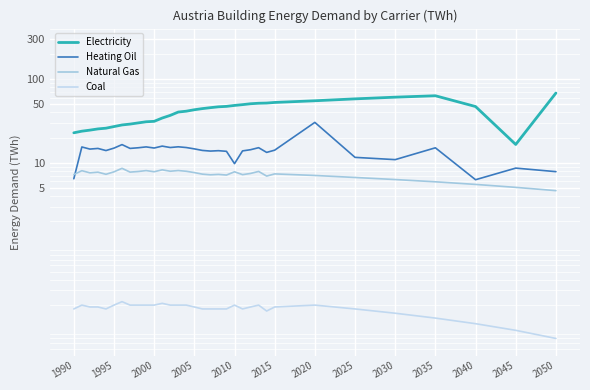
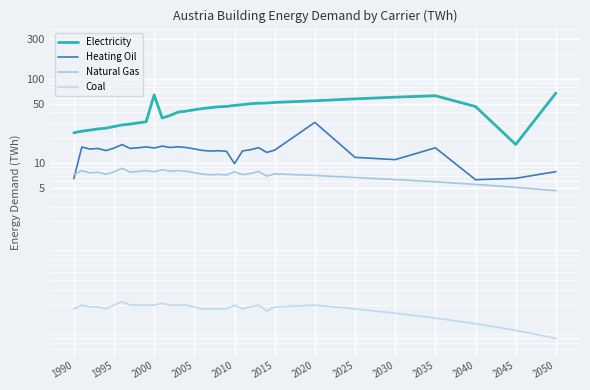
Electricity, 2000: 31 -> 60
Heating Oil, 2045: 9 -> 7
